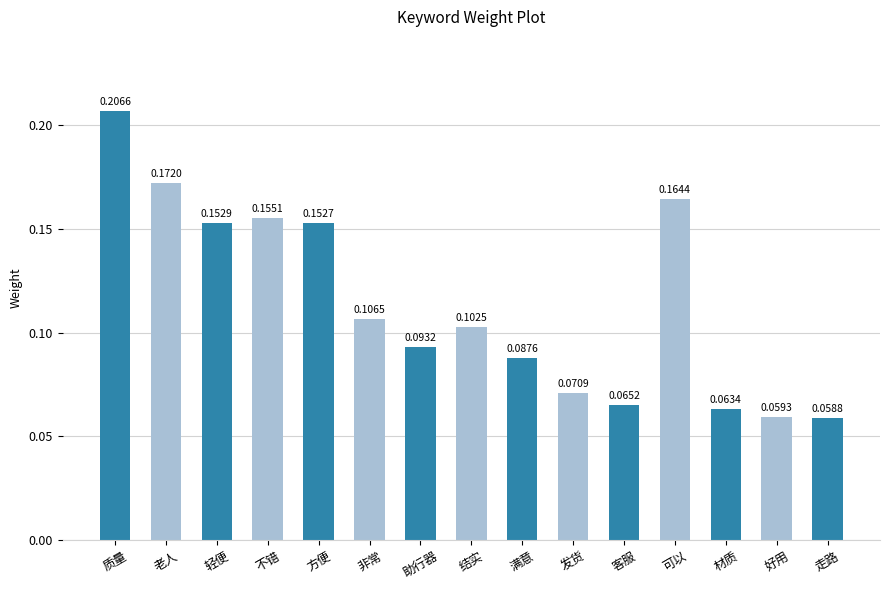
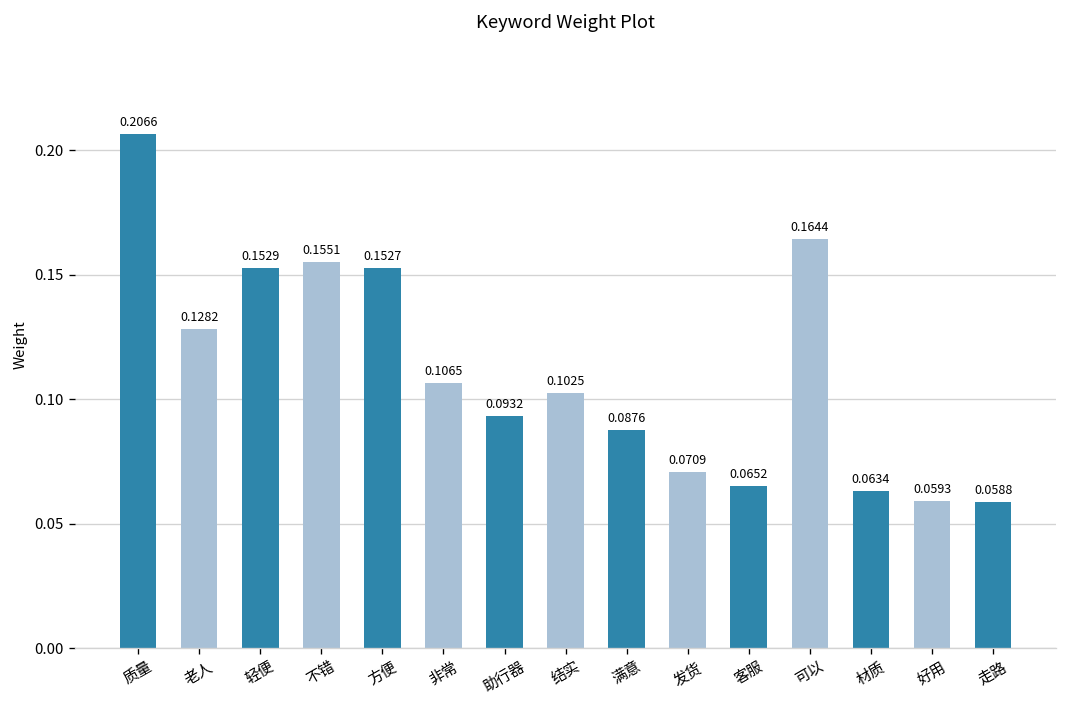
老人: 0.1720 -> 0.1282
